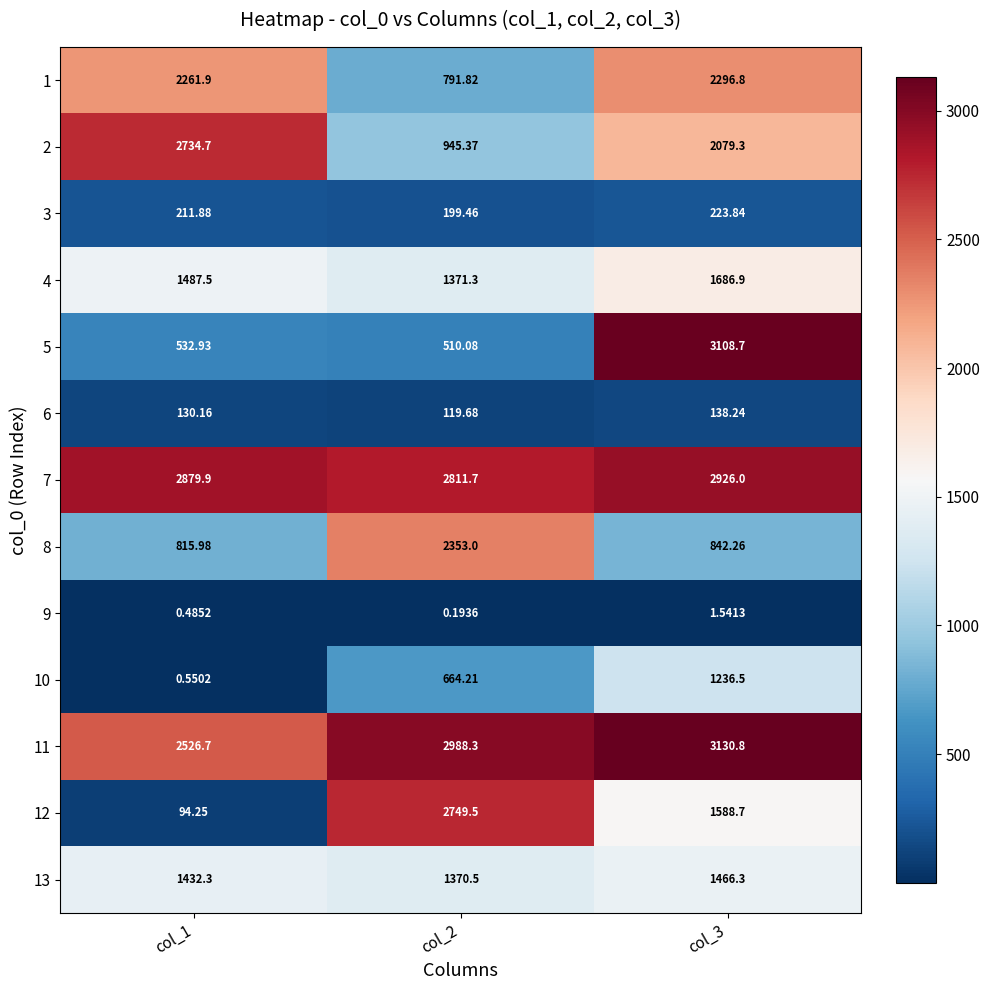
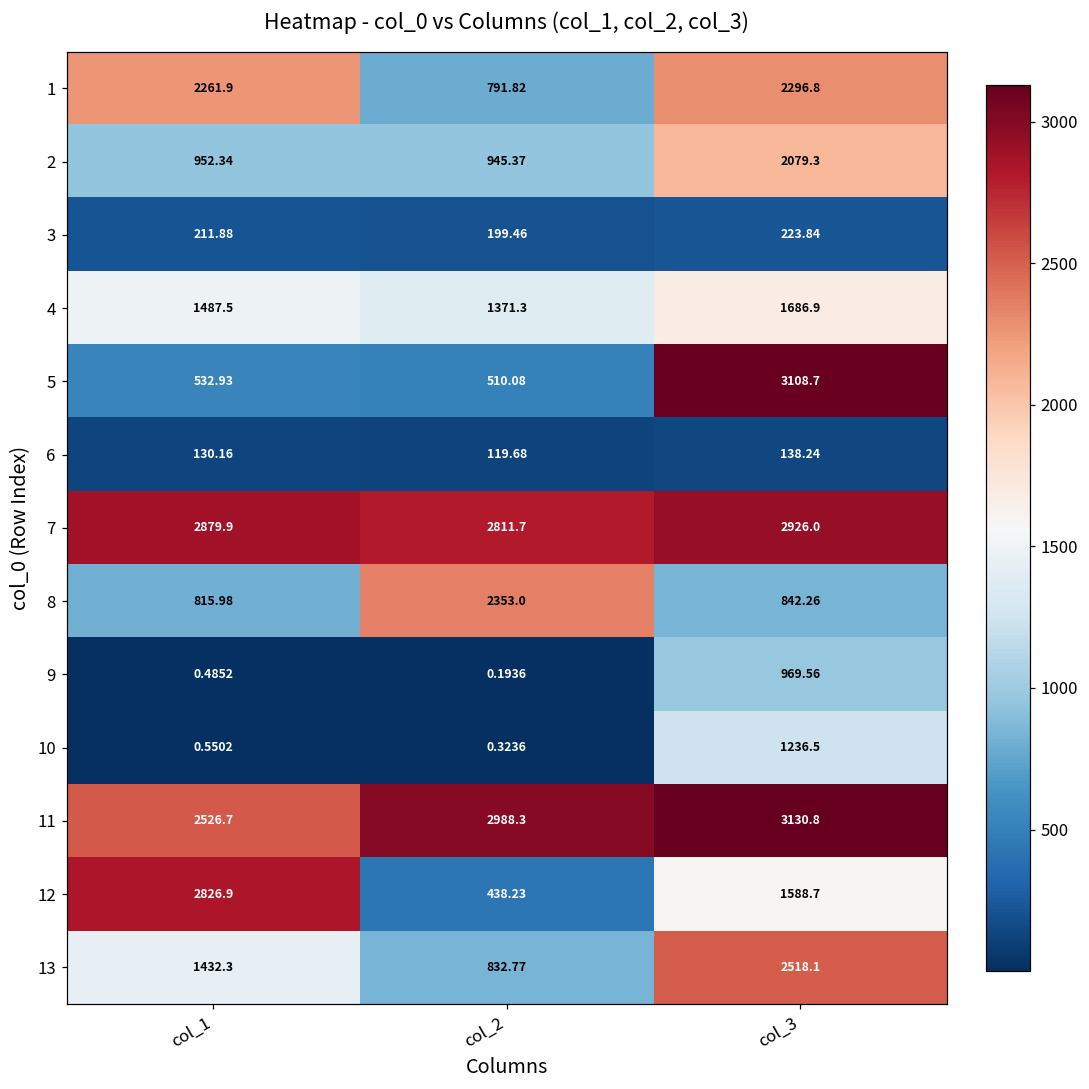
2, col_1: 2734.7 -> 952.34
9, col_3: 1.5413 -> 969.56
10, col_2: 664.21 -> 0.3236
12, col_1: 94.25 -> 2826.9
12, col_2: 2749.5 -> 438.23
13, col_2: 1370.5 -> 832.77
13, col_3: 1466.3 -> 2518.1
